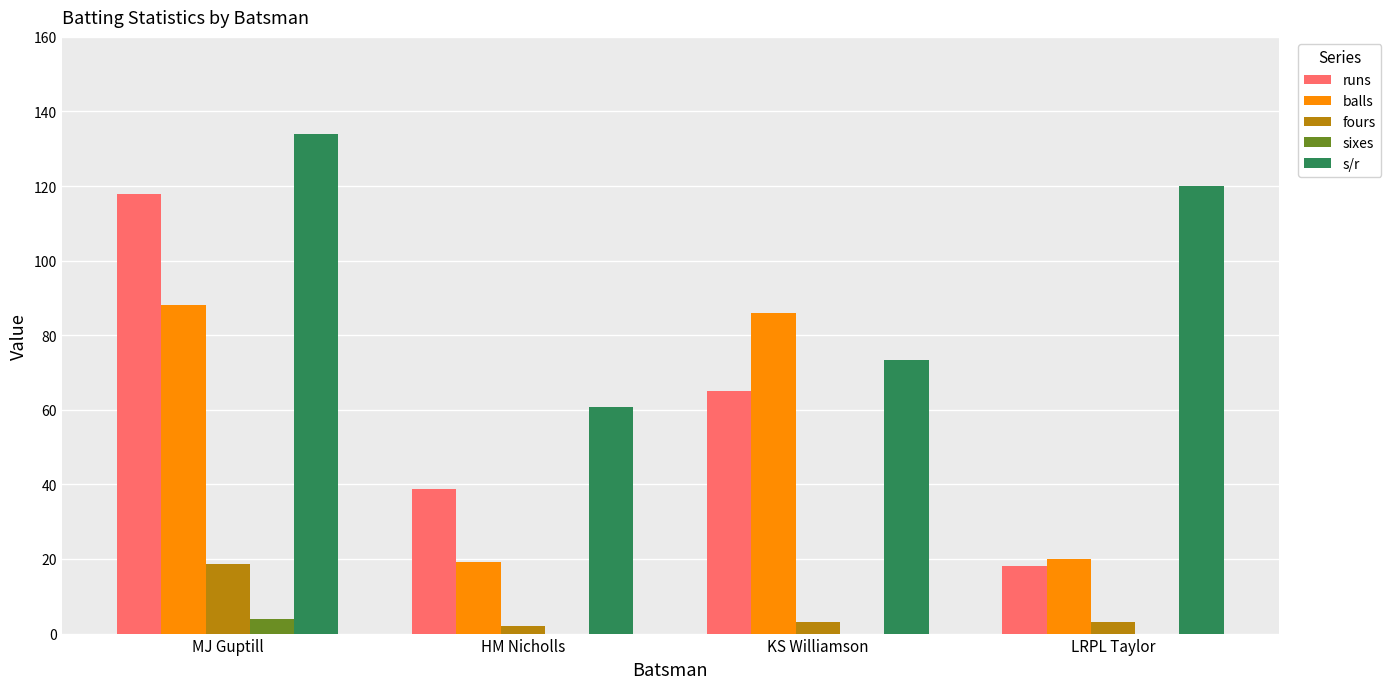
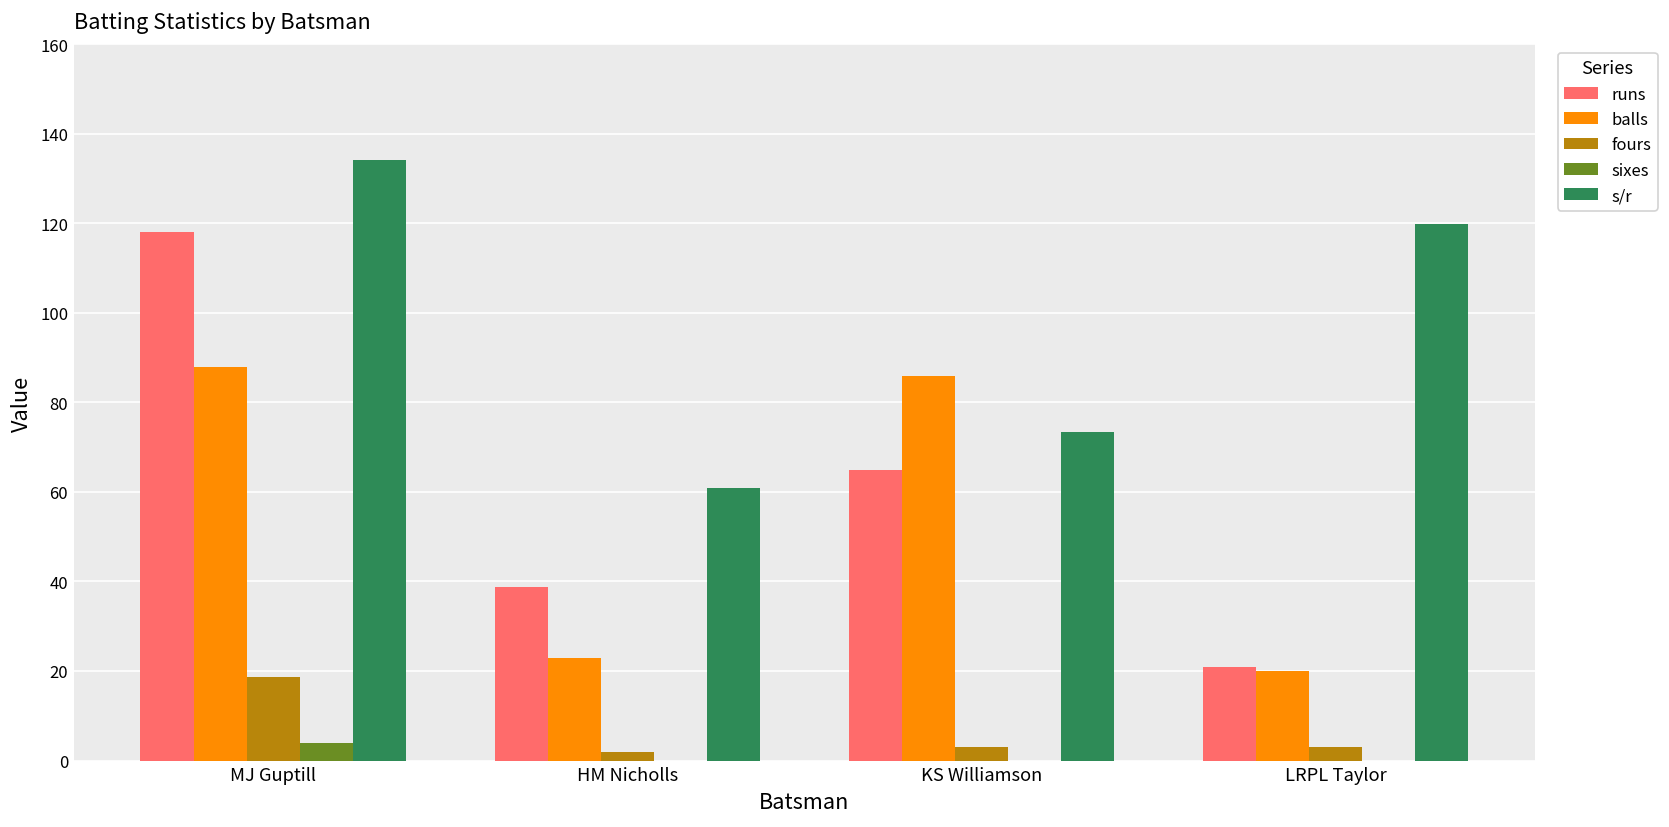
balls, HM Nicholls: 19 -> 23
runs, LRPL Taylor: 18 -> 21
